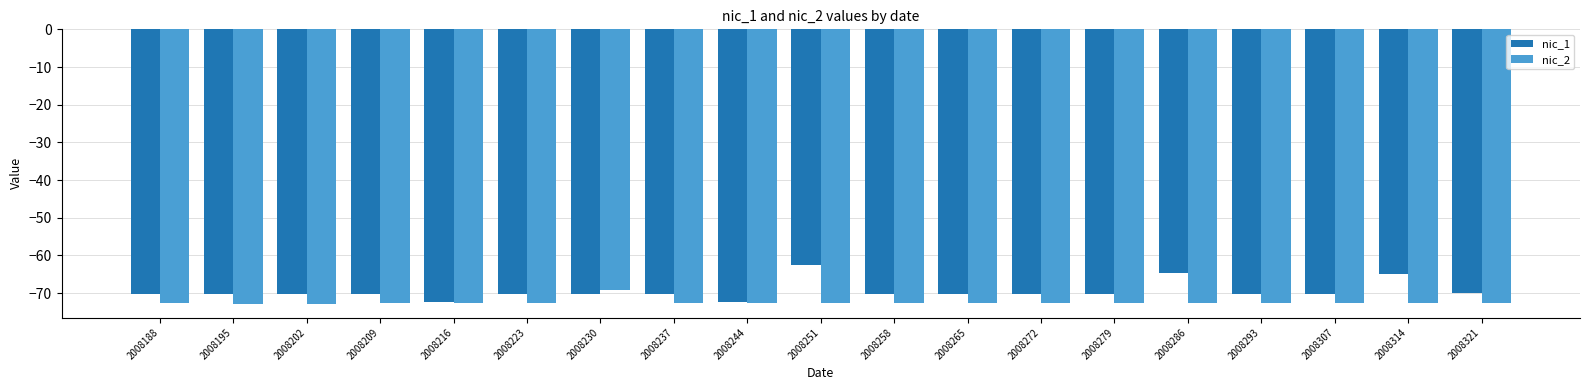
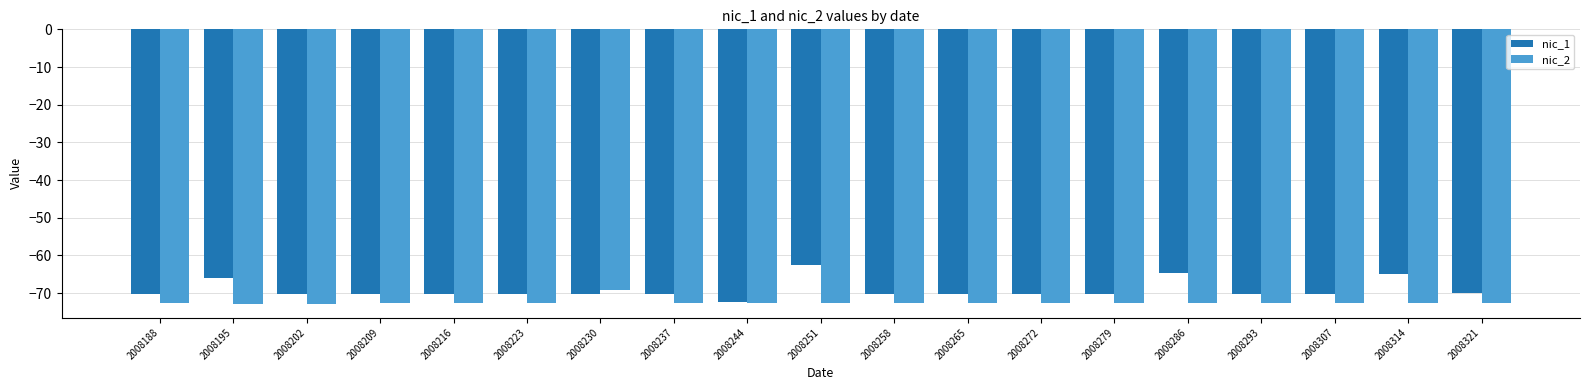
nic_1, 2008195: -70 -> -66
nic_1, 2008216: -72 -> -70
